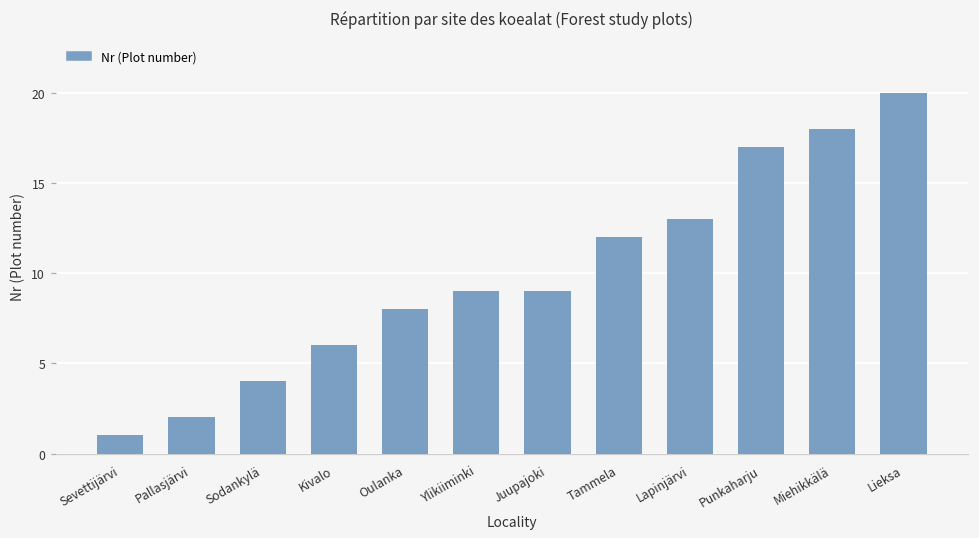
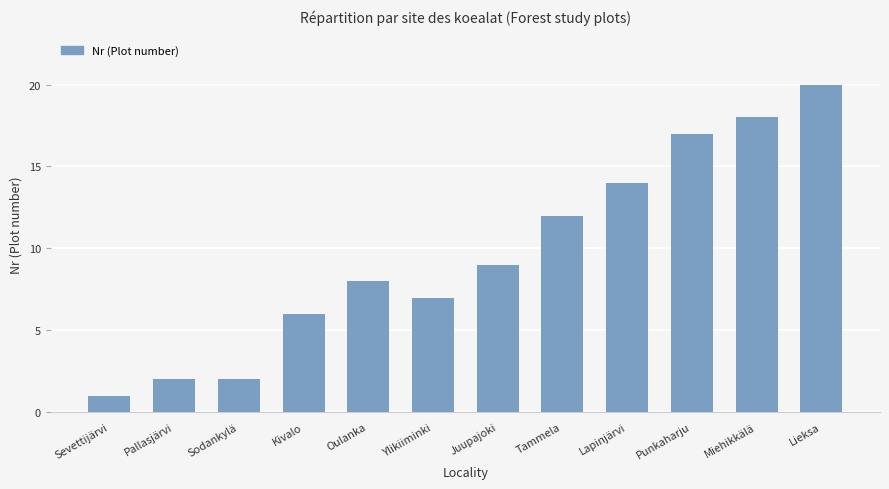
Sodankylä: 4 -> 2
Ylikiiminki: 9 -> 7
Lapinjärvi: 13 -> 14
